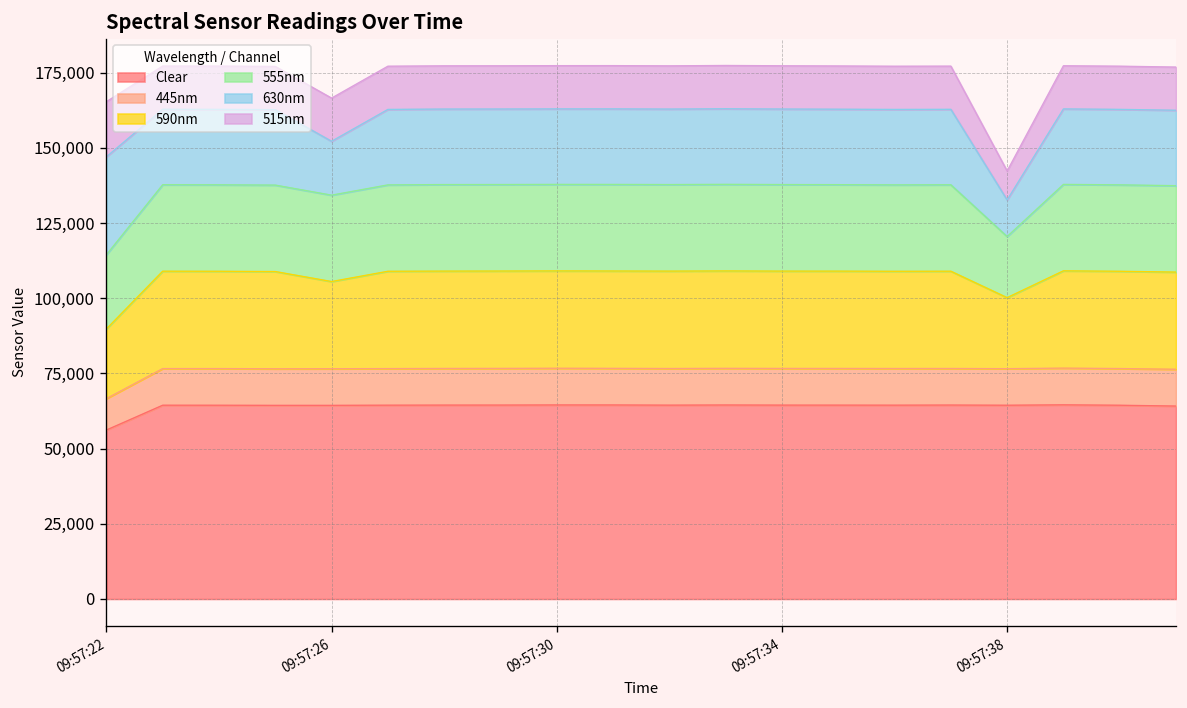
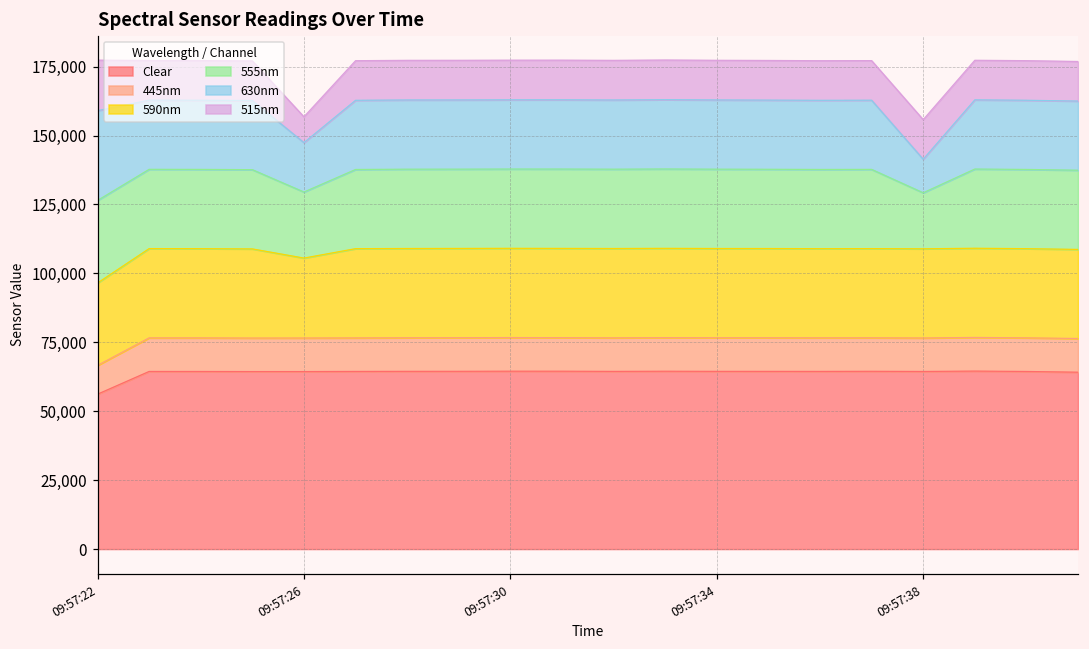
590nm, 09:57:22: 23,000 -> 30,000
555nm, 09:57:22: 25,000 -> 30,000
555nm, 09:57:26: 29,000 -> 24,000
515nm, 09:57:26: 14,000 -> 9,000
590nm, 09:57:38: 24,000 -> 32,000
515nm, 09:57:38: 10,000 -> 14,000
